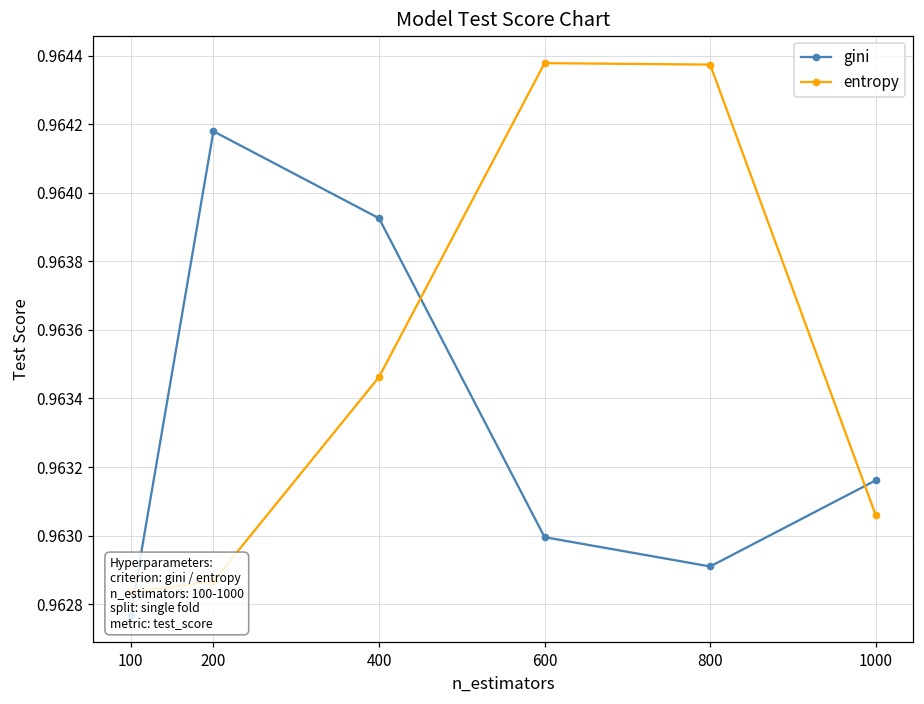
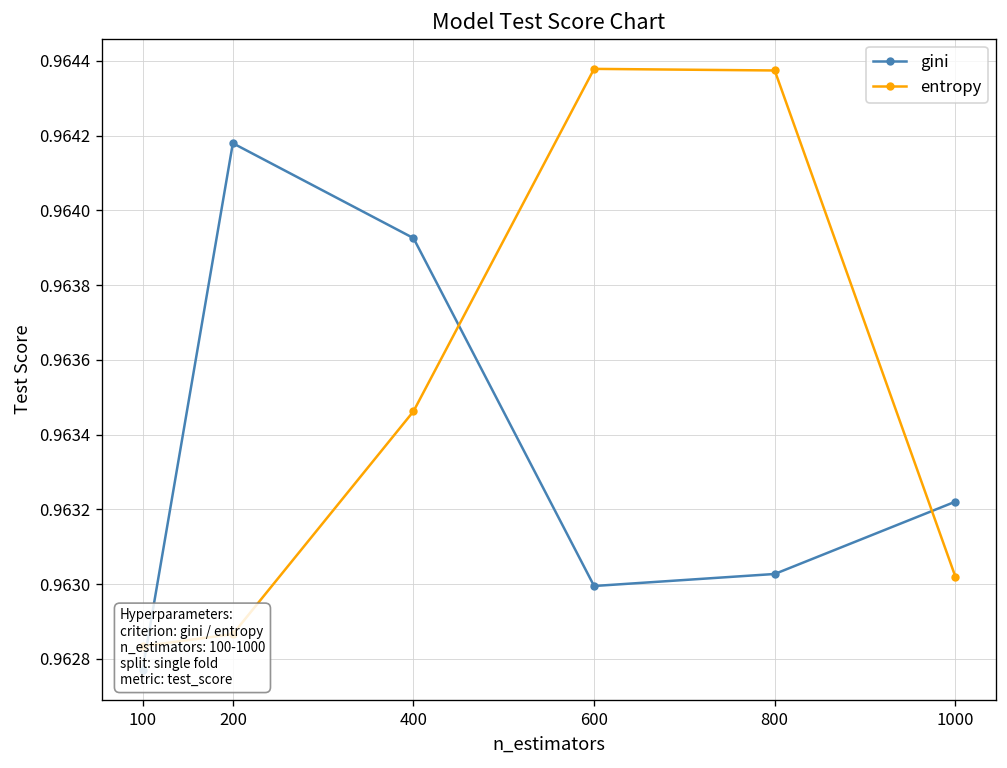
gini, 800: 0.96291 -> 0.96303
gini, 1000: 0.96316 -> 0.96322
entropy, 1000: 0.96306 -> 0.96302
